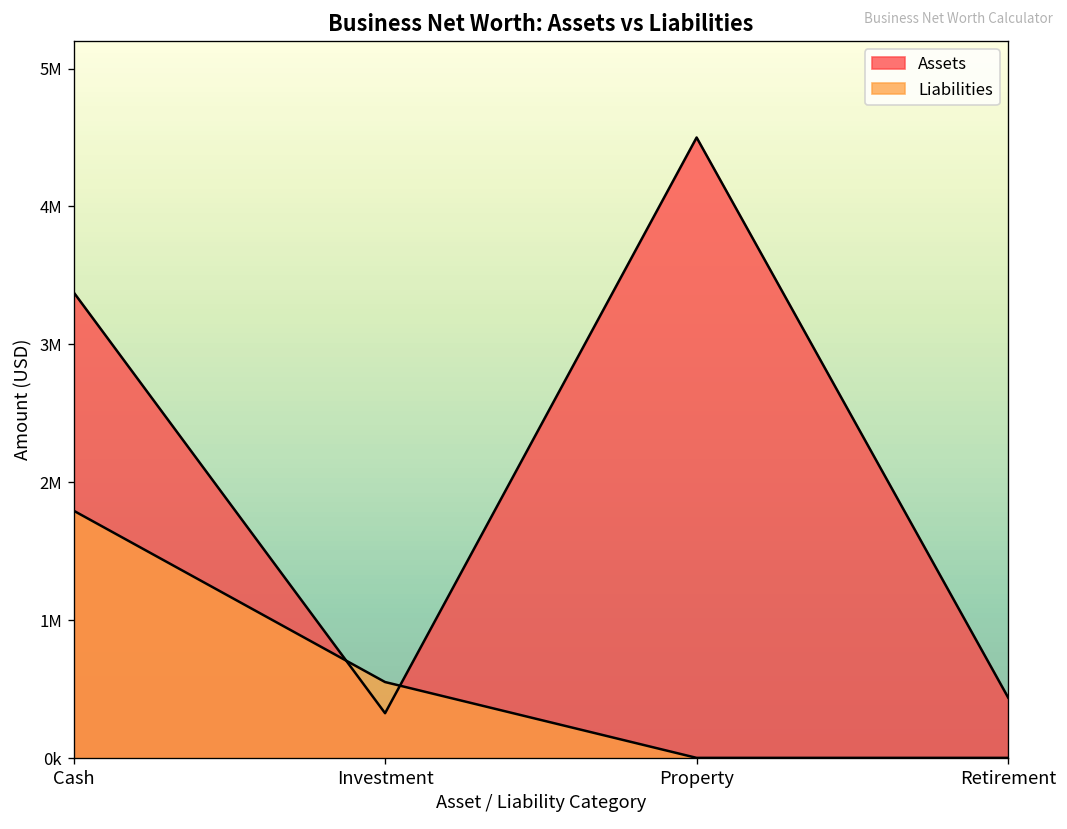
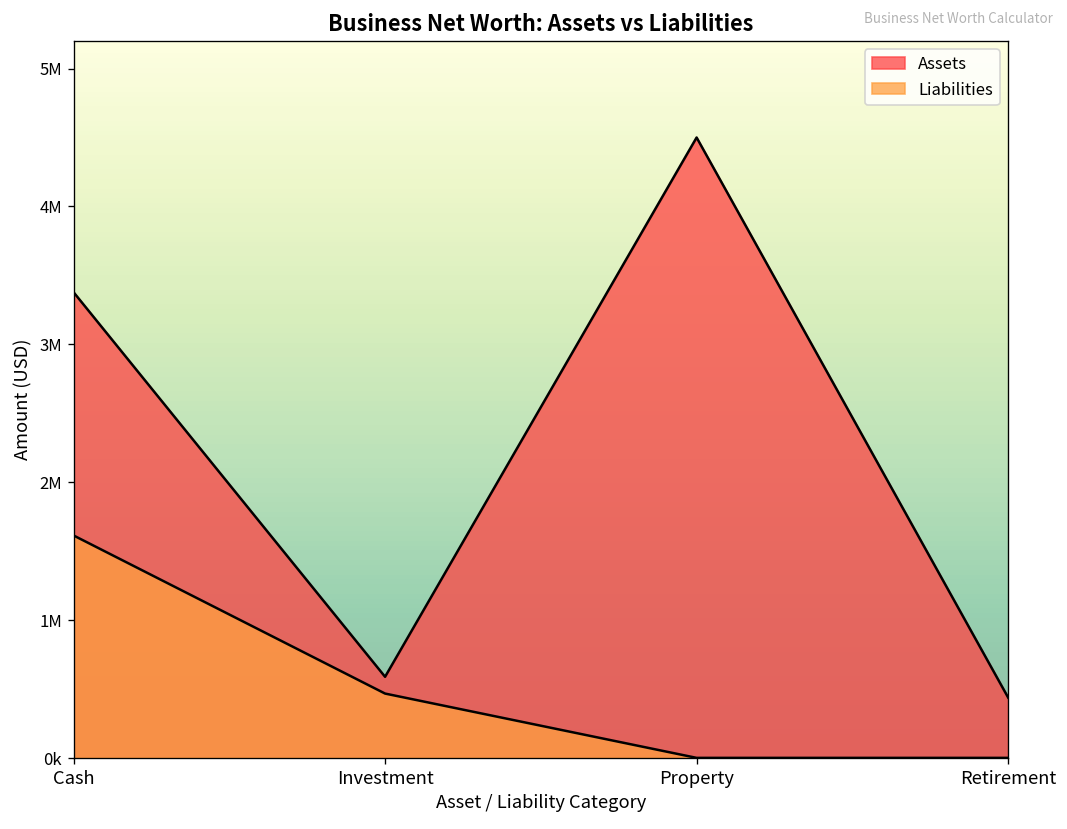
Liabilities, Cash: 1790000 -> 1610000
Assets, Investment: 320000 -> 590000
Liabilities, Investment: 550000 -> 470000
